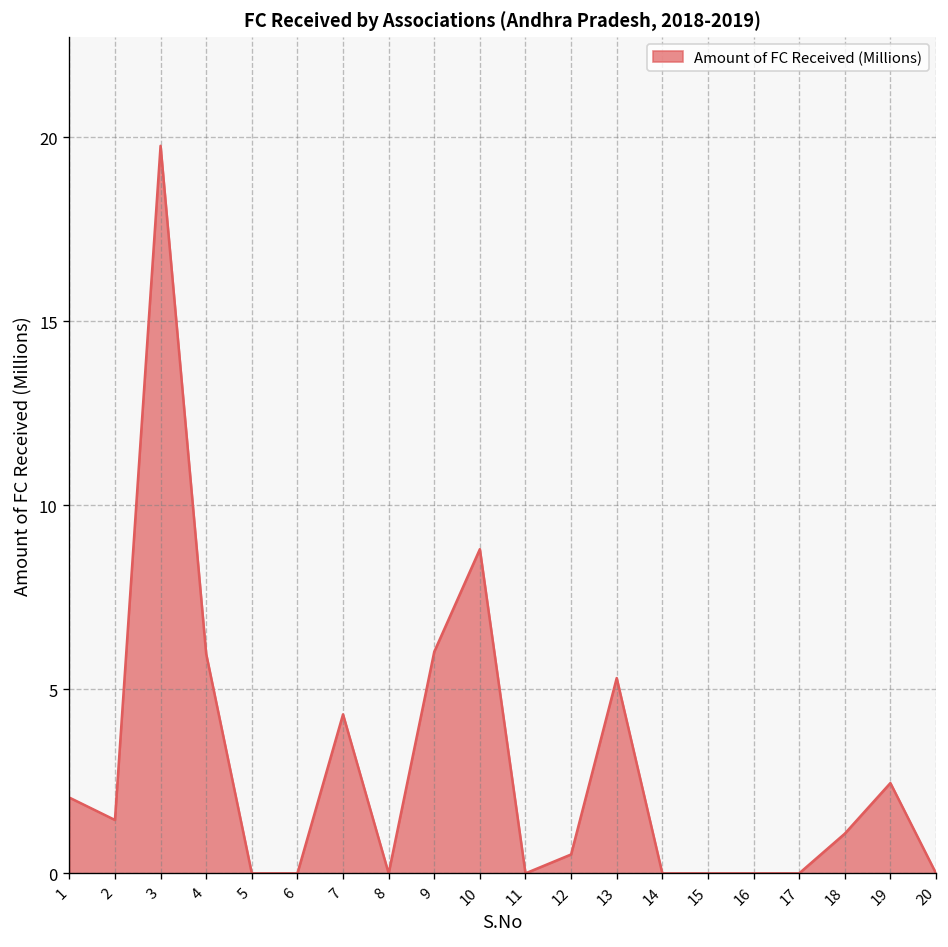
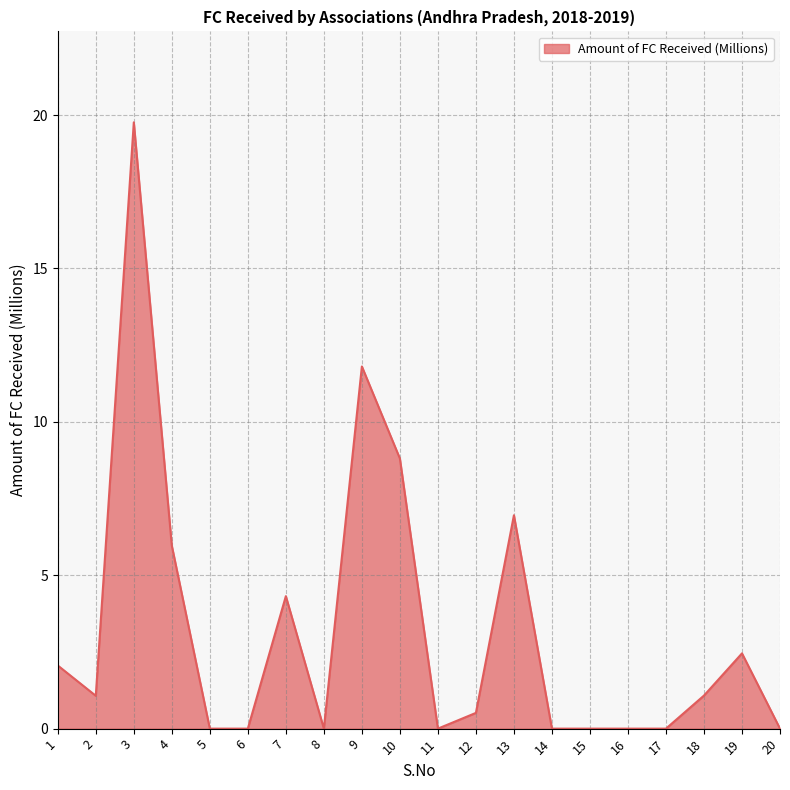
2: 1.5 -> 1.1
9: 6.0 -> 11.8
13: 5.3 -> 7.0
